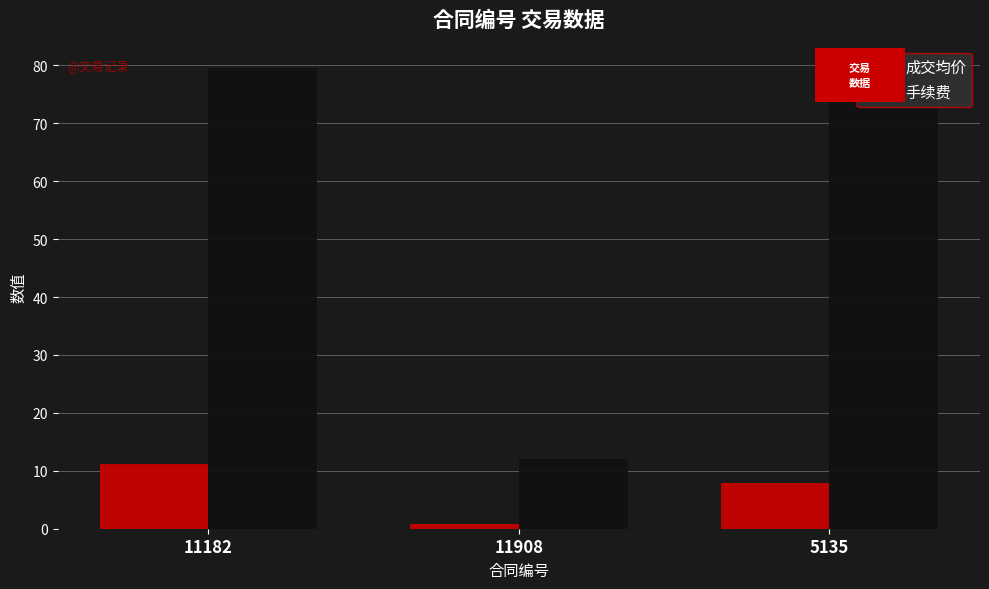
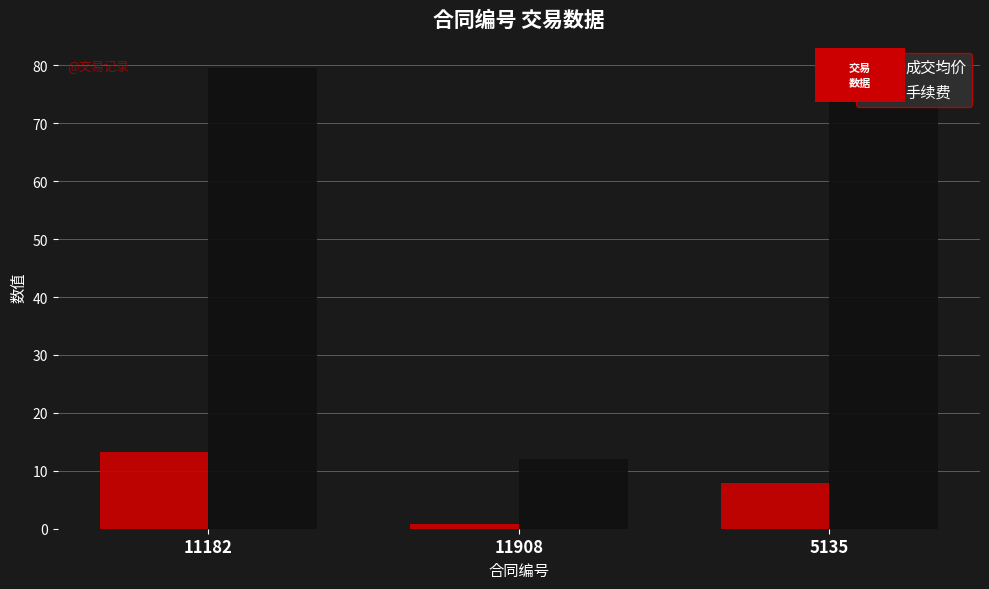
成交均价, 11182: 11 -> 13
